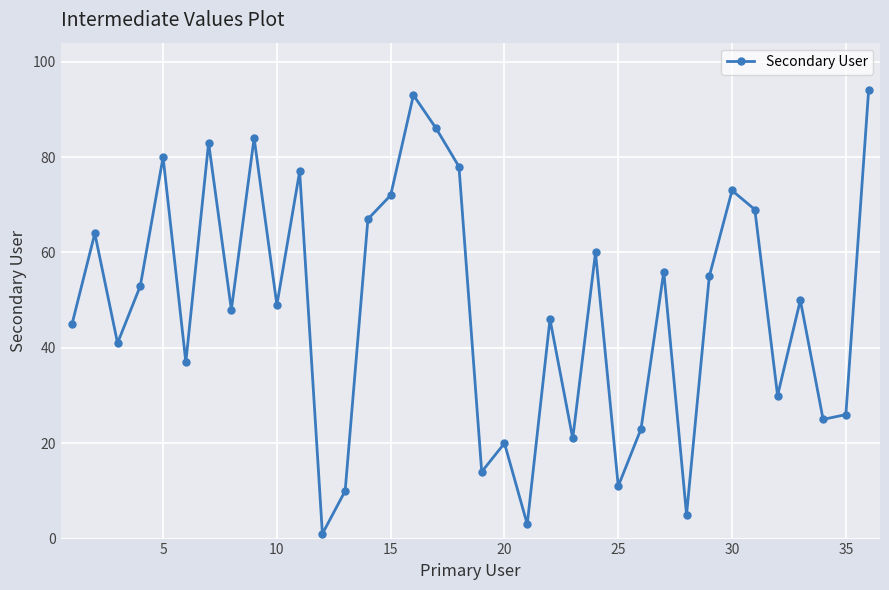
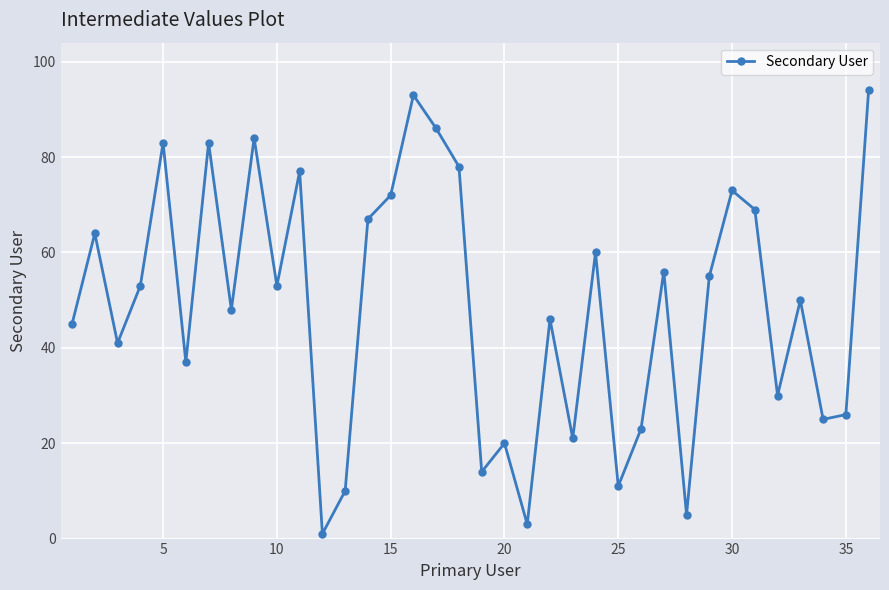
5: 80 -> 83
10: 49 -> 53
